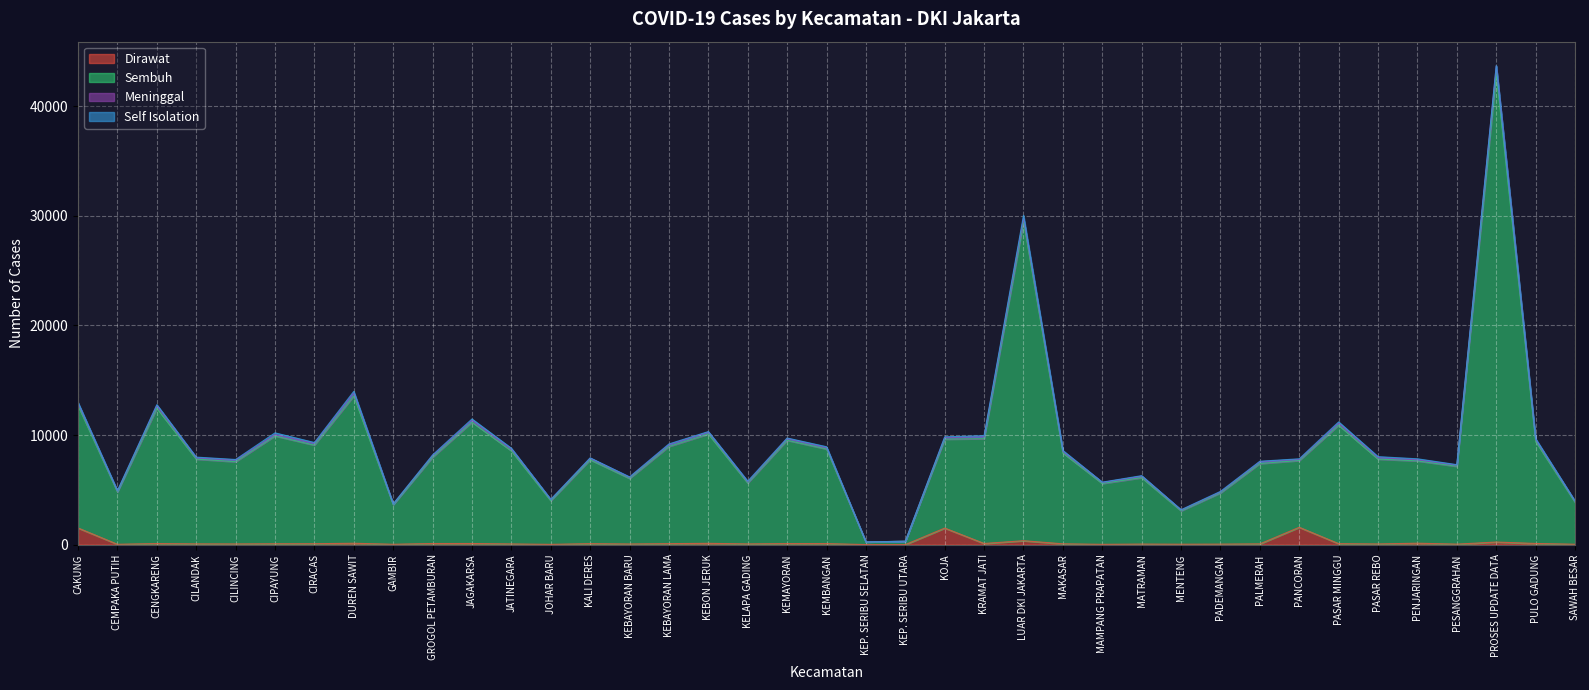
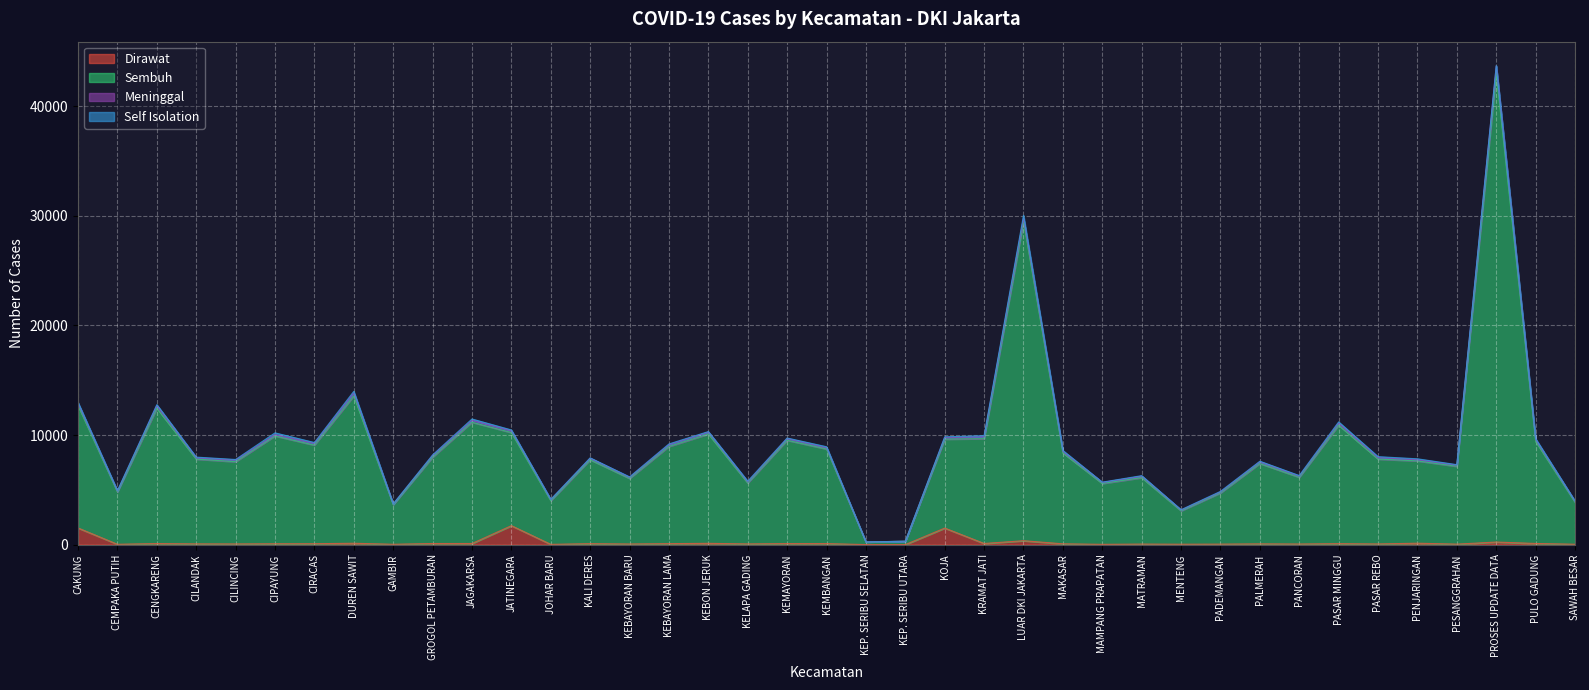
Dirawat, JATINEGARA: 100 -> 1700
Dirawat, PANCORAN: 1600 -> 100
